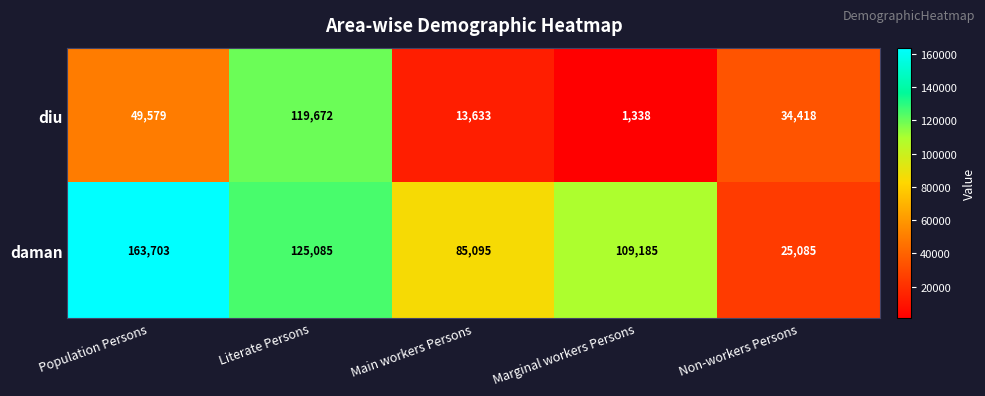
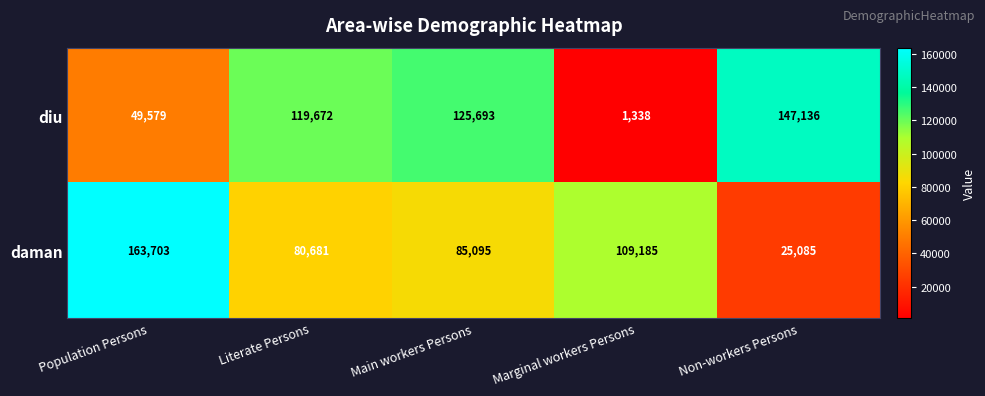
diu, Main workers Persons: 13,633 -> 125,693
diu, Non-workers Persons: 34,418 -> 147,136
daman, Literate Persons: 125,085 -> 80,681
